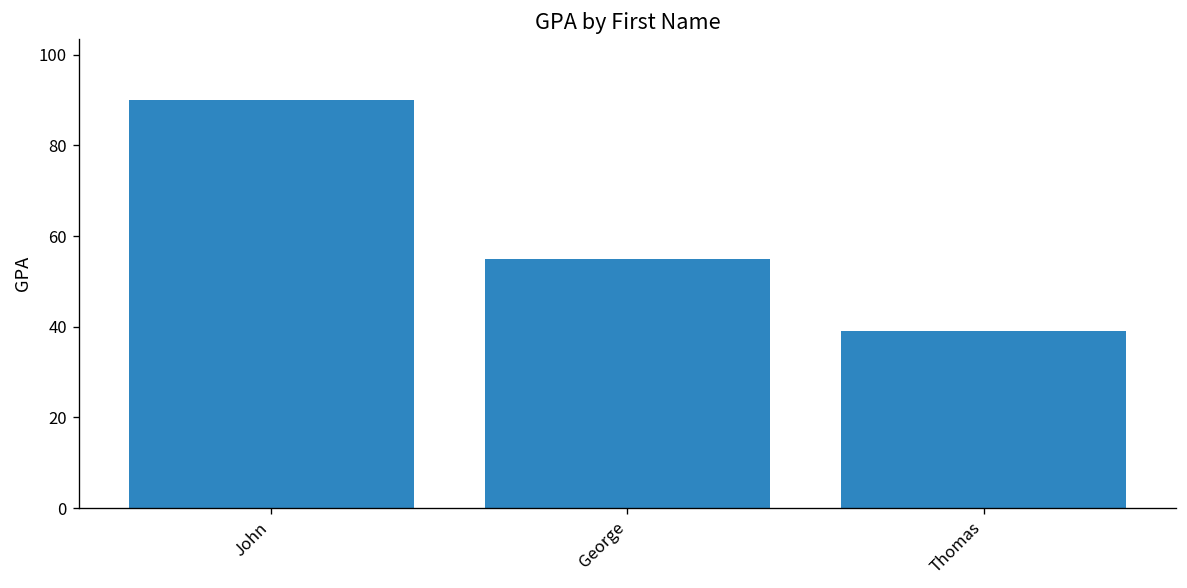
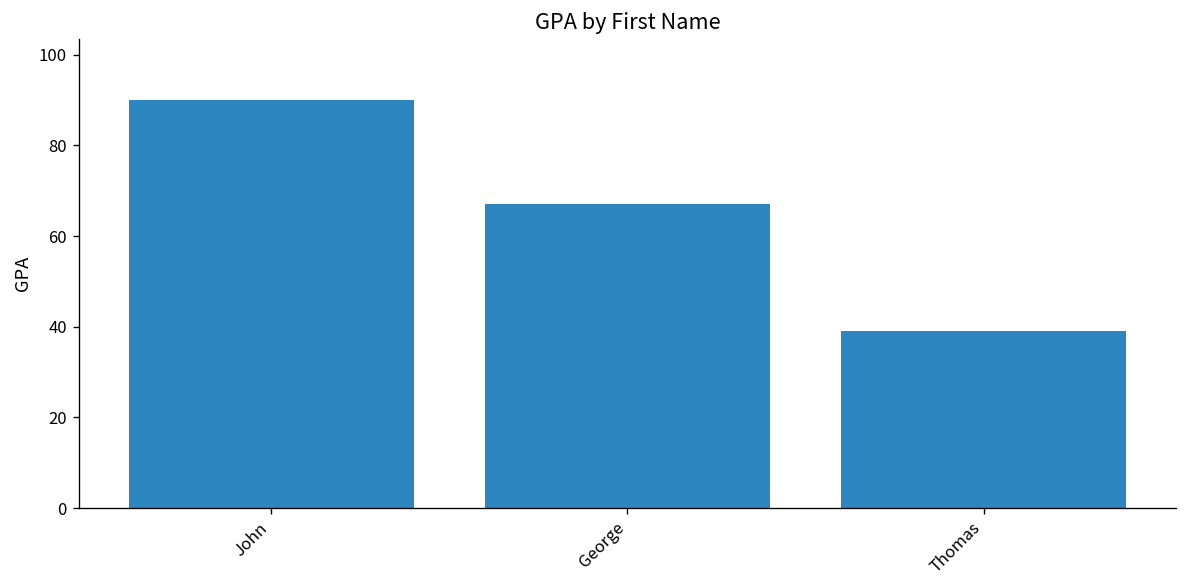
George: 55 -> 67
